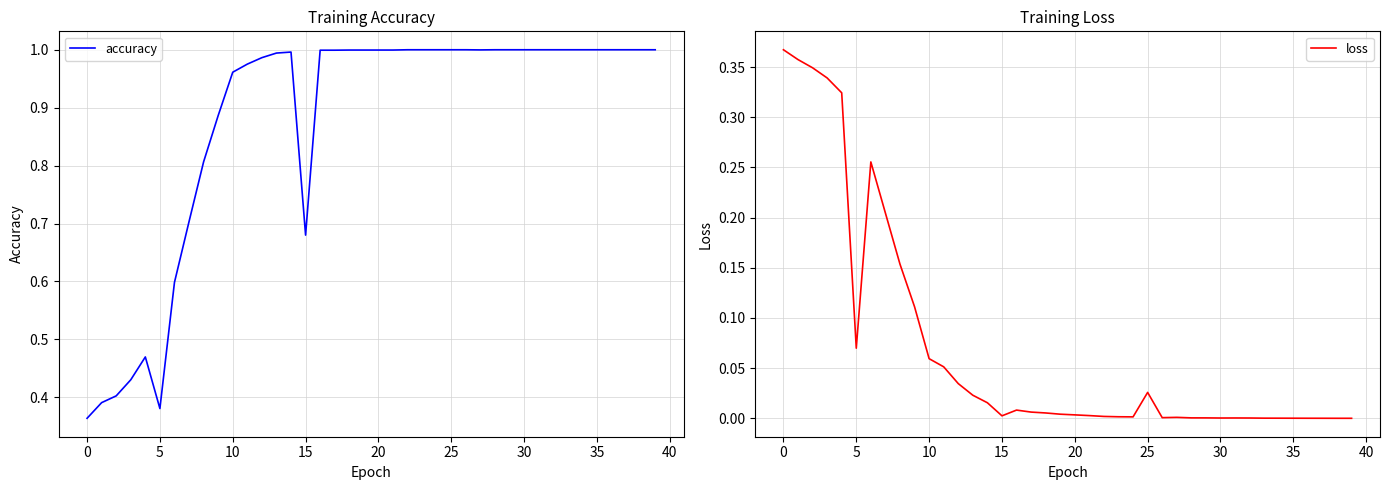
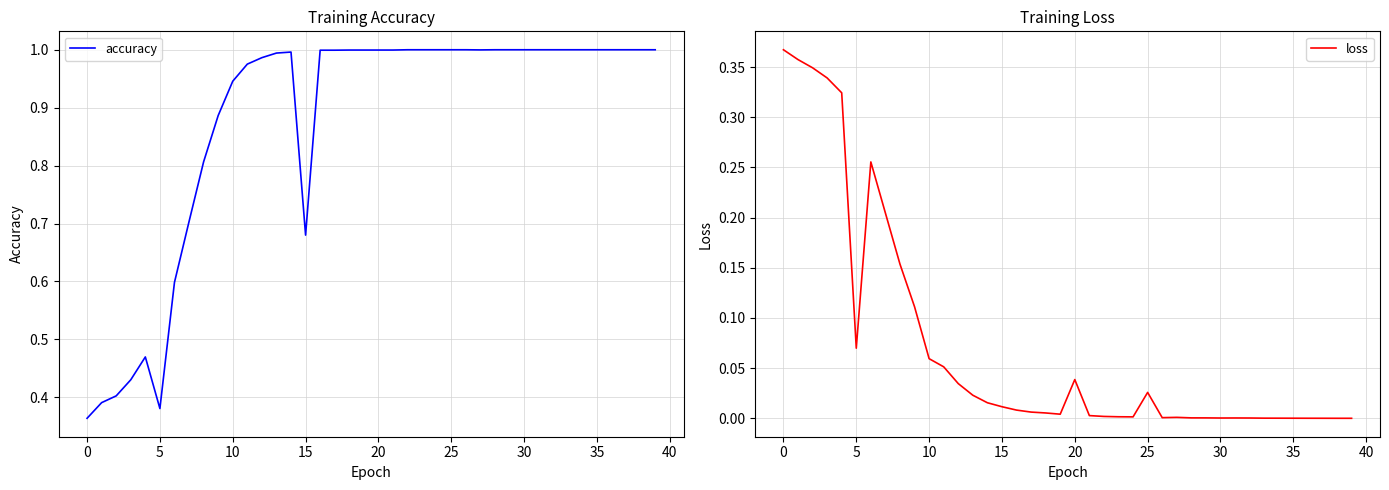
Training Accuracy, 10: 0.96 -> 0.95
Training Loss, 15: 0.002 -> 0.012
Training Loss, 20: 0.003 -> 0.039
